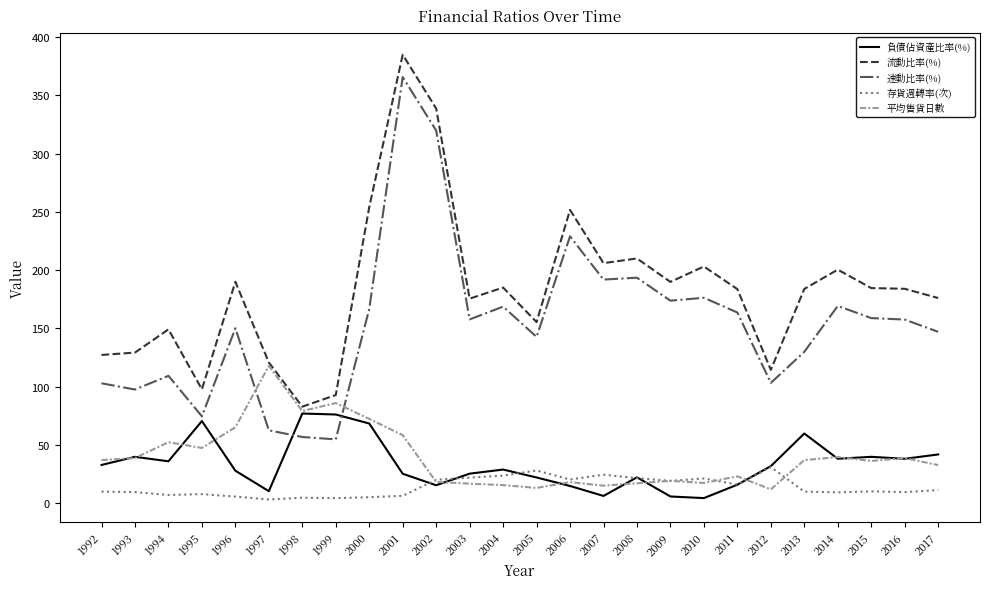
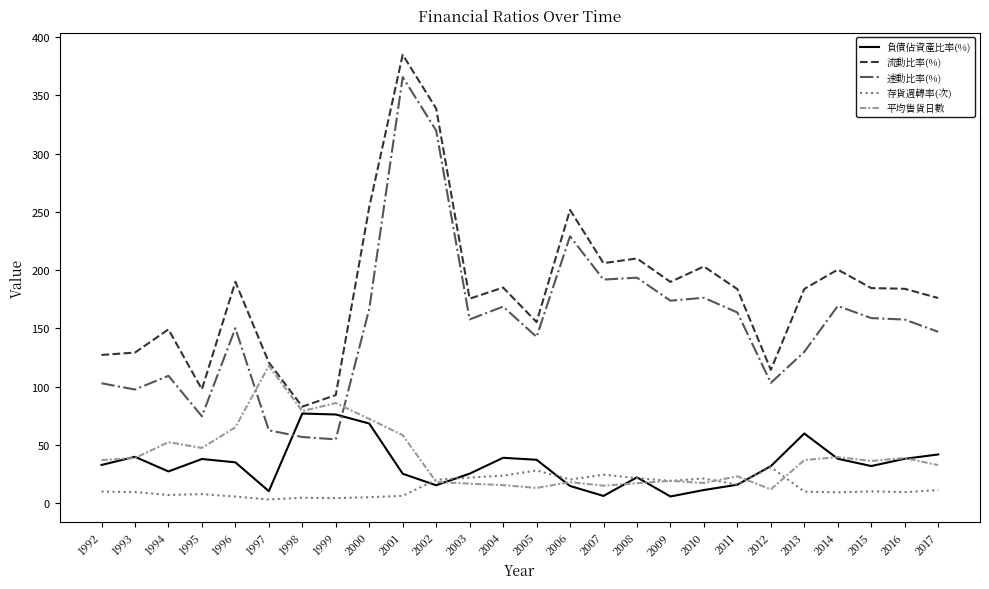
負債佔資產比率(%), 1994: 36 -> 27
負債佔資產比率(%), 1995: 70 -> 38
負債佔資產比率(%), 1996: 28 -> 35
負債佔資產比率(%), 2004: 29 -> 39
負債佔資產比率(%), 2005: 22 -> 37
負債佔資產比率(%), 2010: 4 -> 11
負債佔資產比率(%), 2015: 40 -> 32
